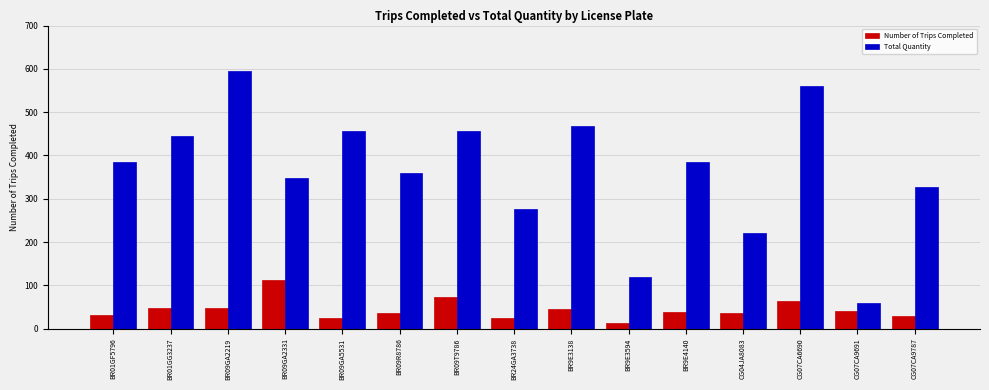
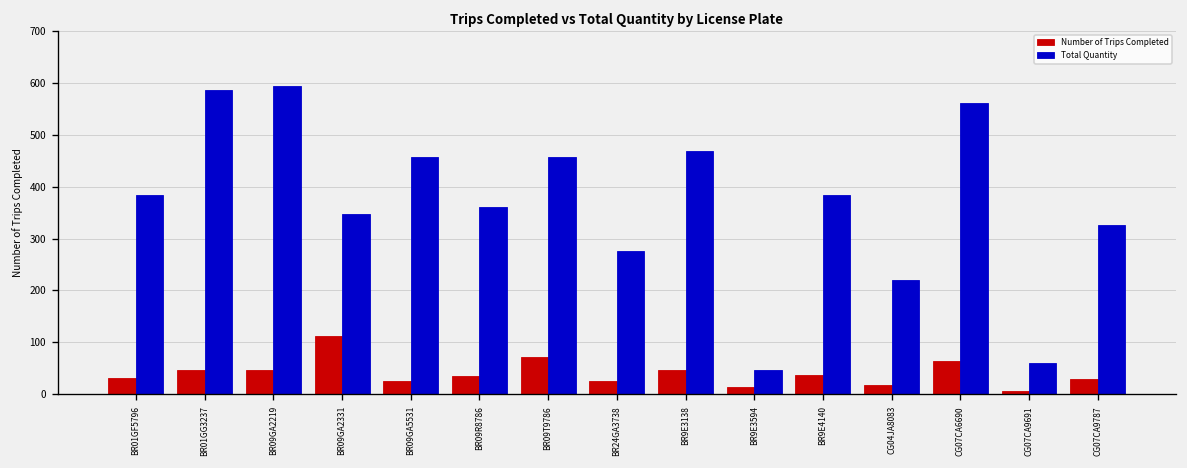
Total Quantity, BR01GG3237: 440 -> 590
Total Quantity, BR9E3594: 120 -> 50
Number of Trips Completed, CG04JA8083: 40 -> 20
Number of Trips Completed, CG07CA9691: 40 -> 10
